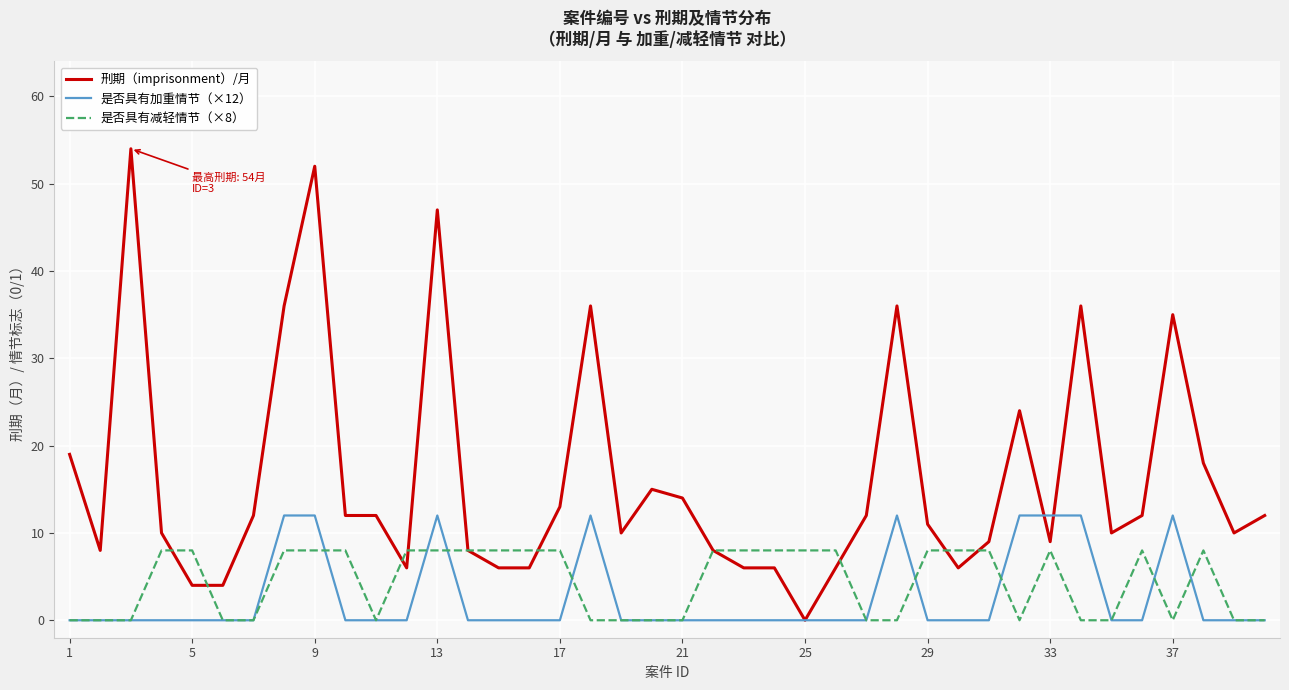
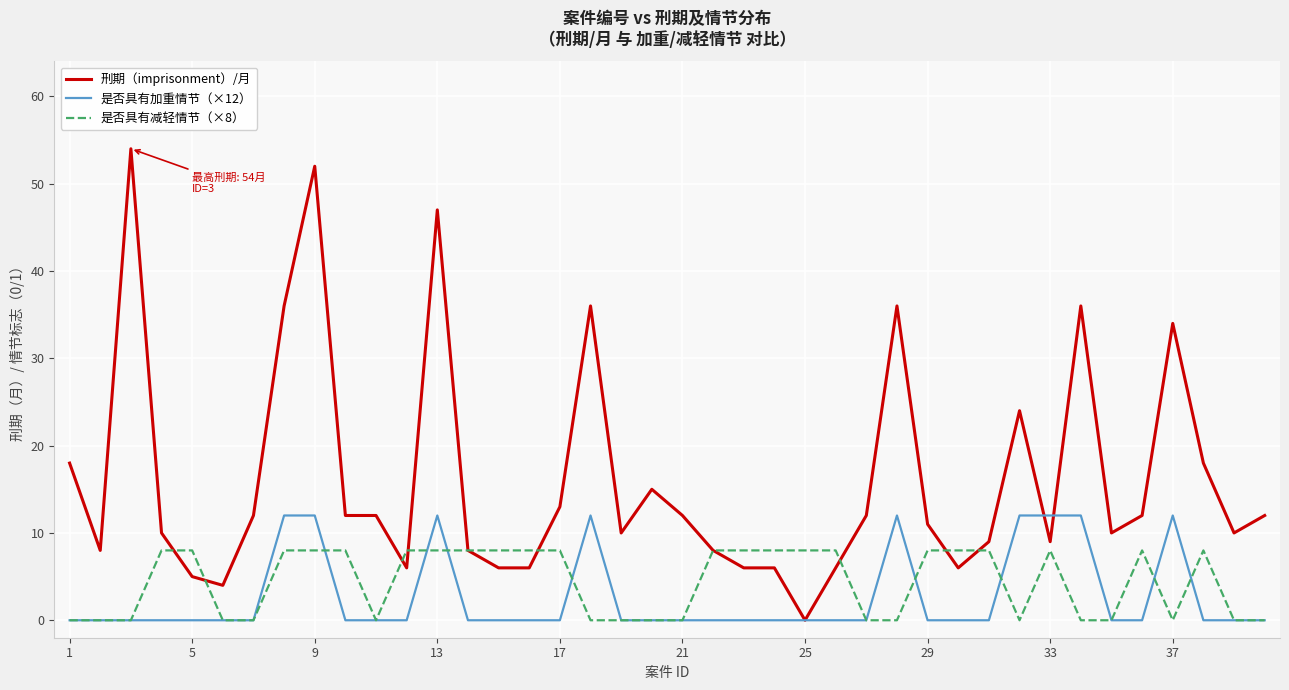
刑期（imprisonment）/月, 1: 19 -> 18
刑期（imprisonment）/月, 5: 4 -> 5
刑期（imprisonment）/月, 21: 14 -> 12
刑期（imprisonment）/月, 37: 35 -> 34
